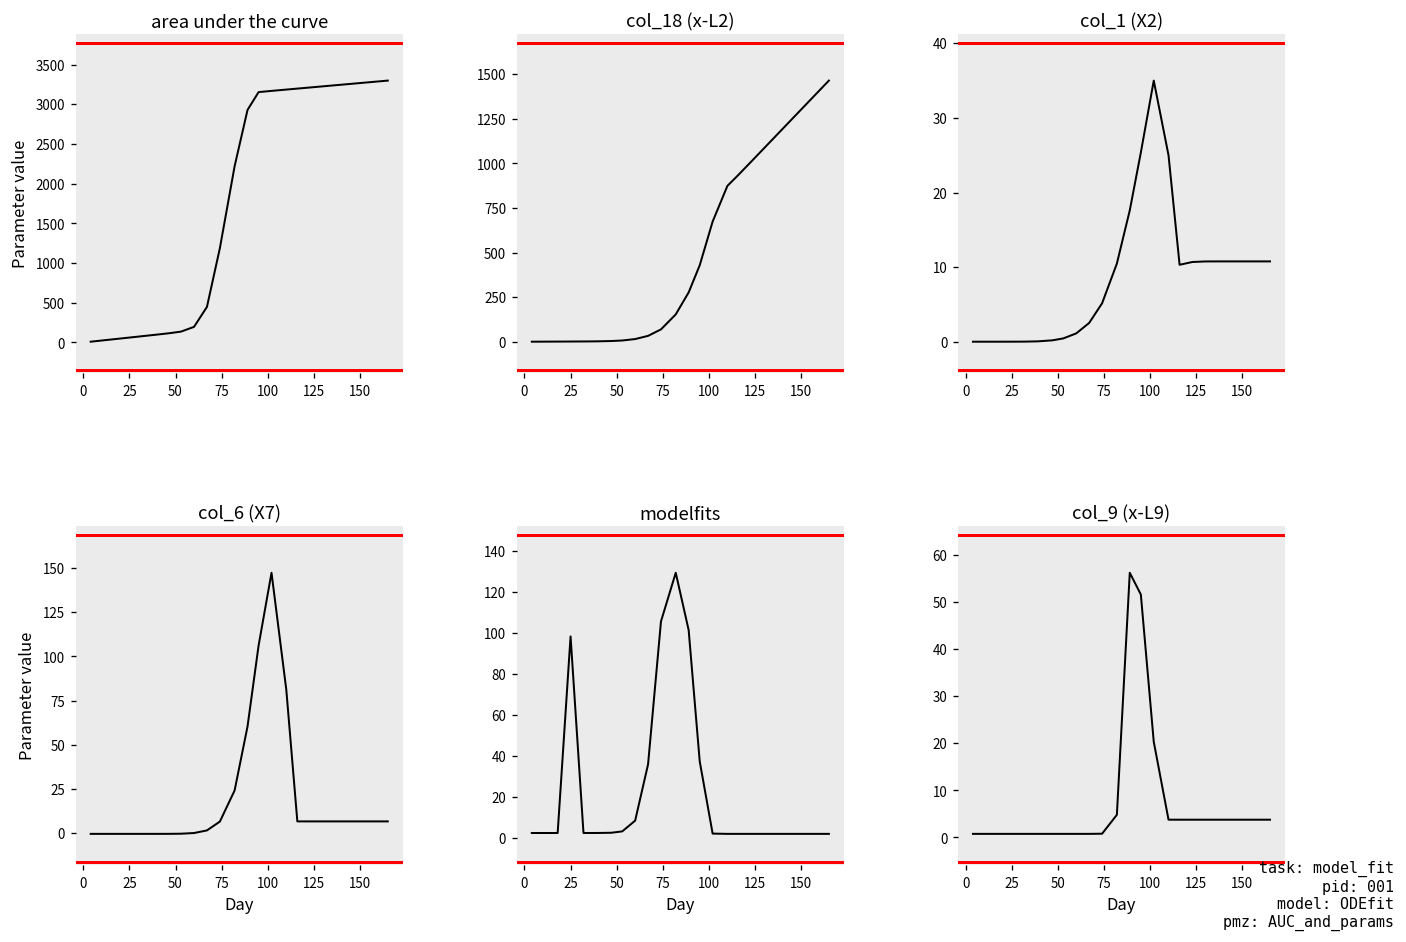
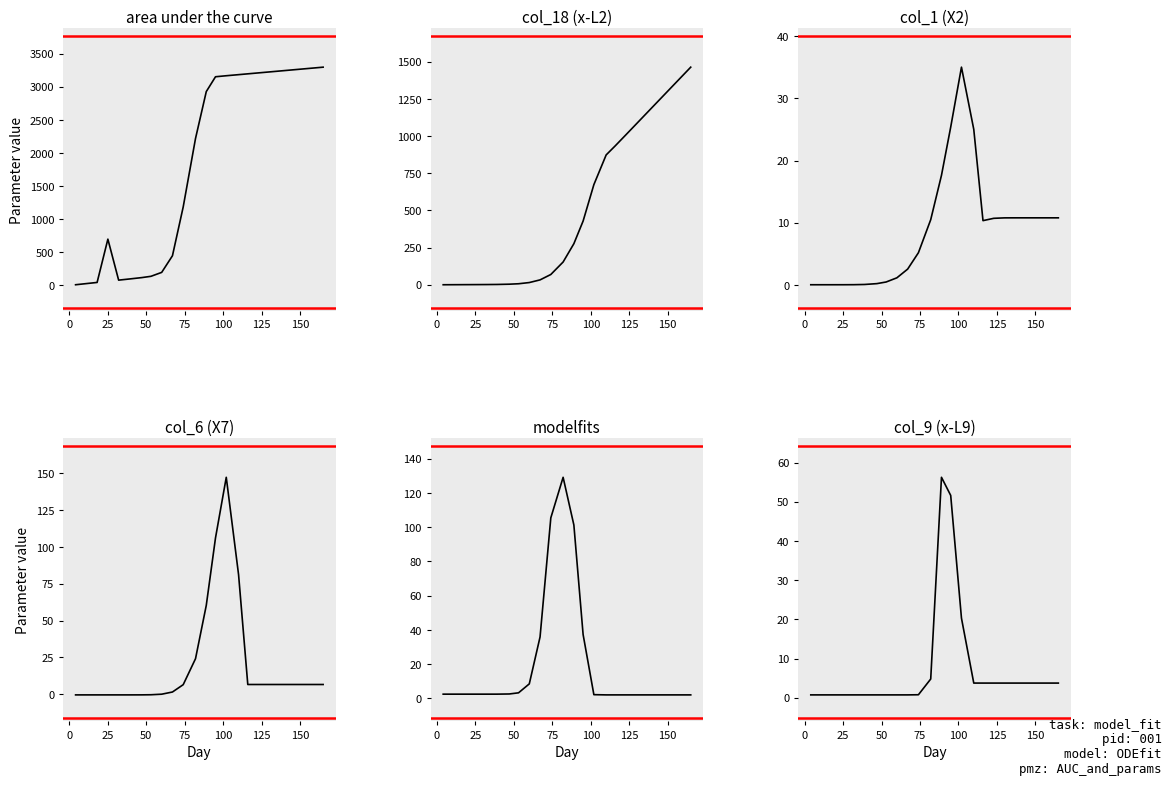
area under the curve, 25: 100 -> 700
modelfits, 25: 98 -> 2
